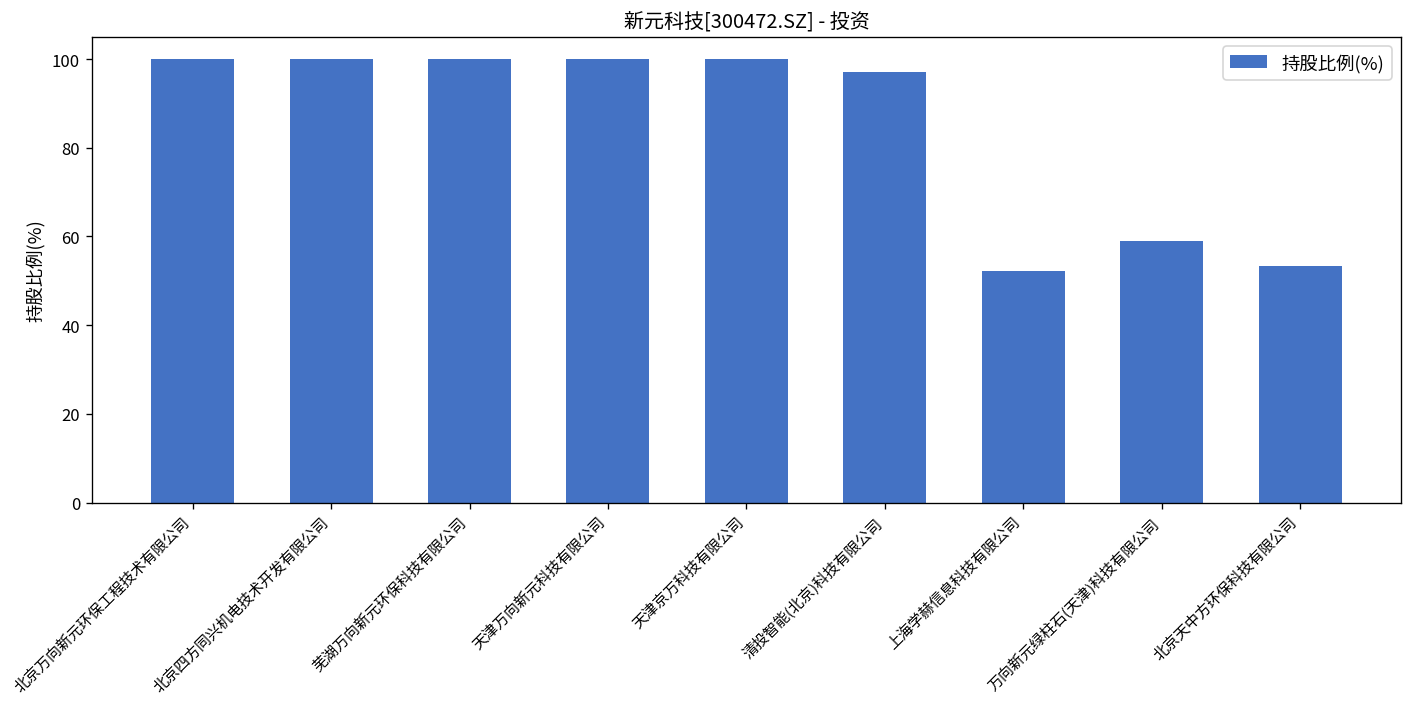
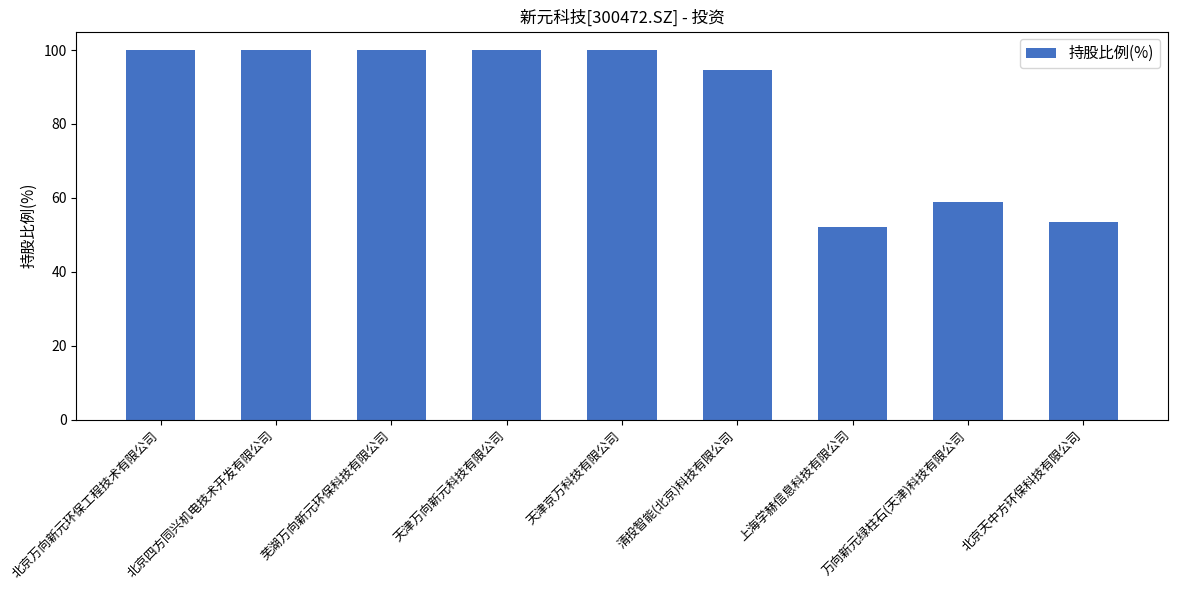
清投智能(北京)科技有限公司: 97 -> 95
